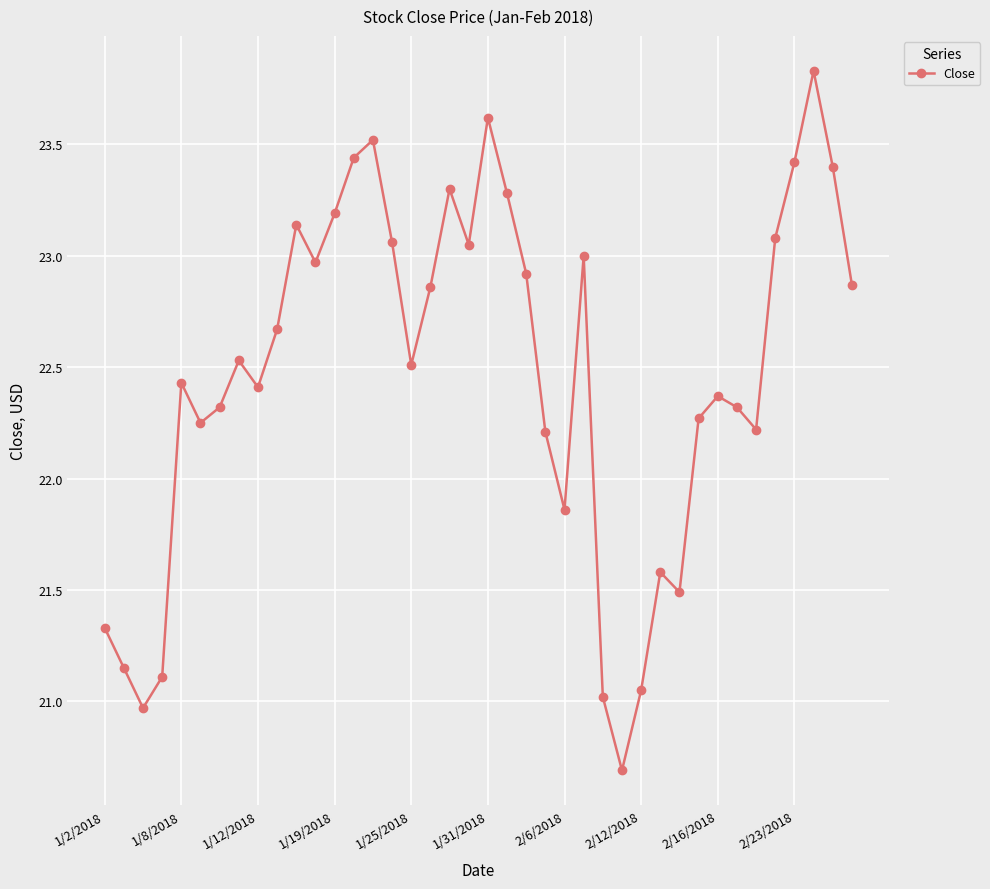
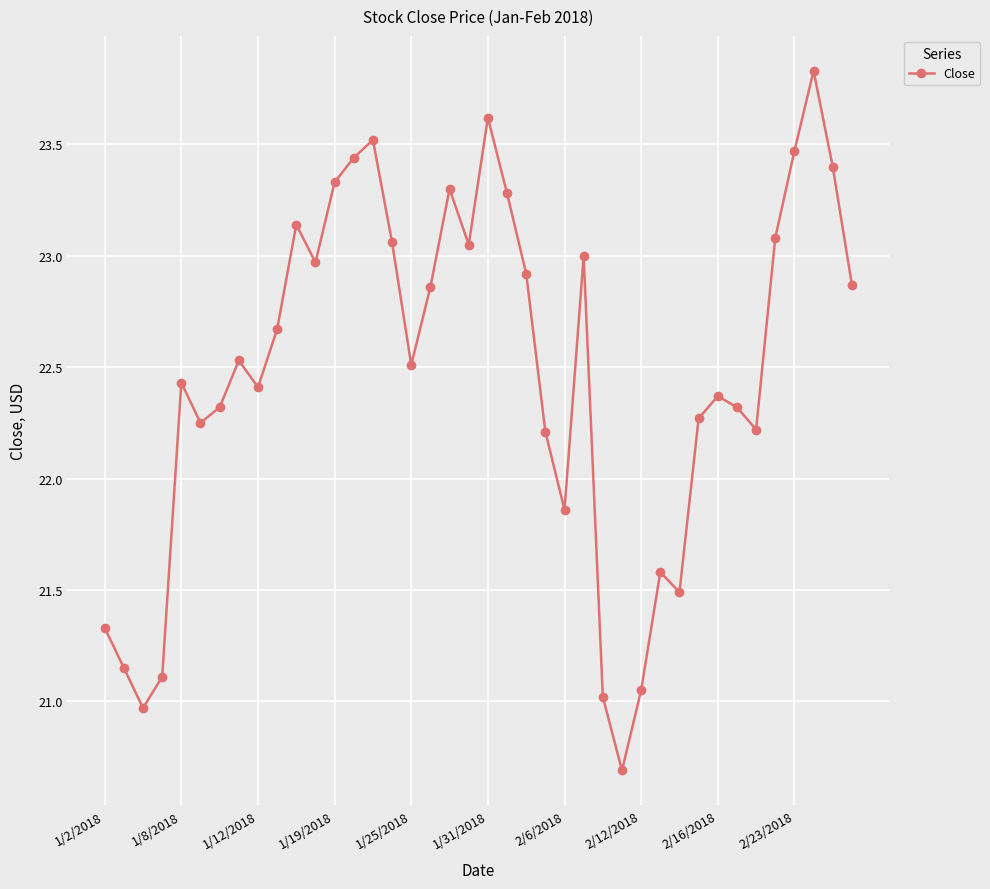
1/19/2018: 23.19 -> 23.33
2/23/2018: 23.42 -> 23.47
